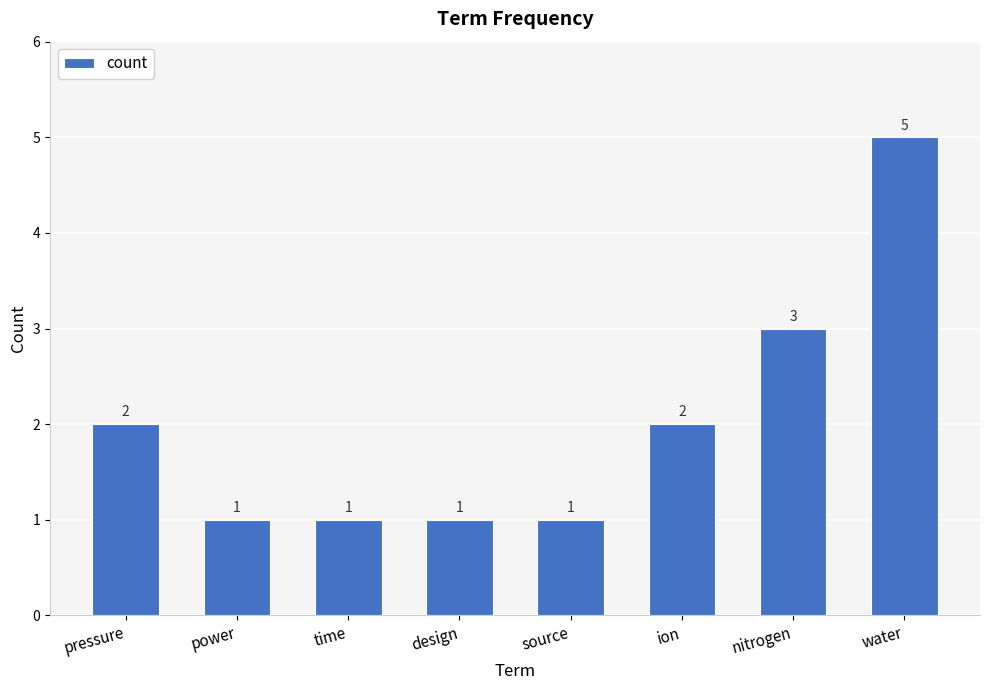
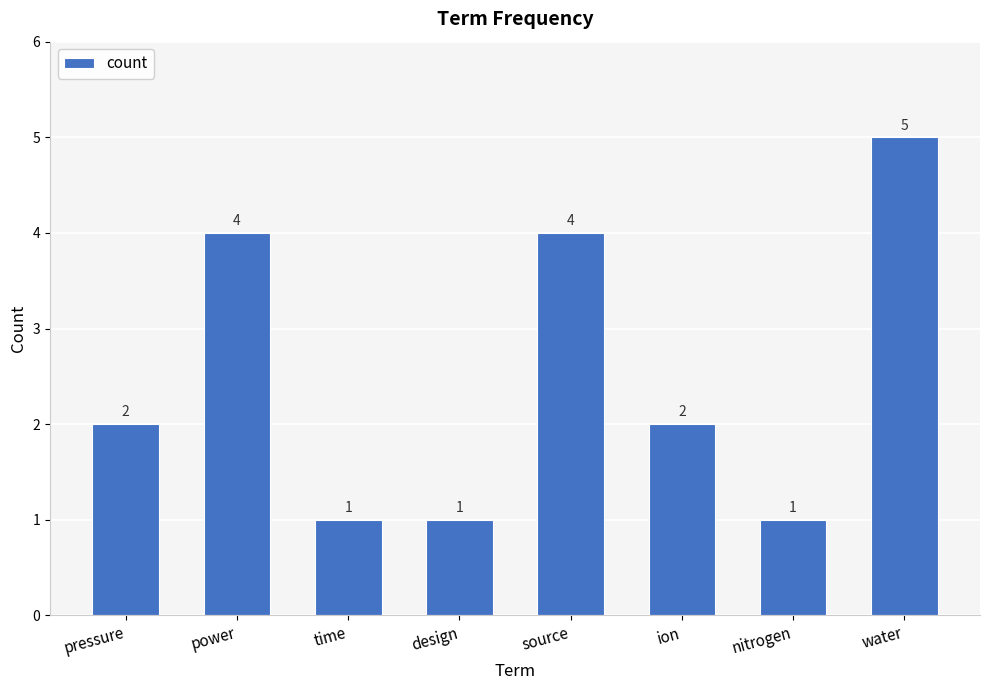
power: 1 -> 4
source: 1 -> 4
nitrogen: 3 -> 1
